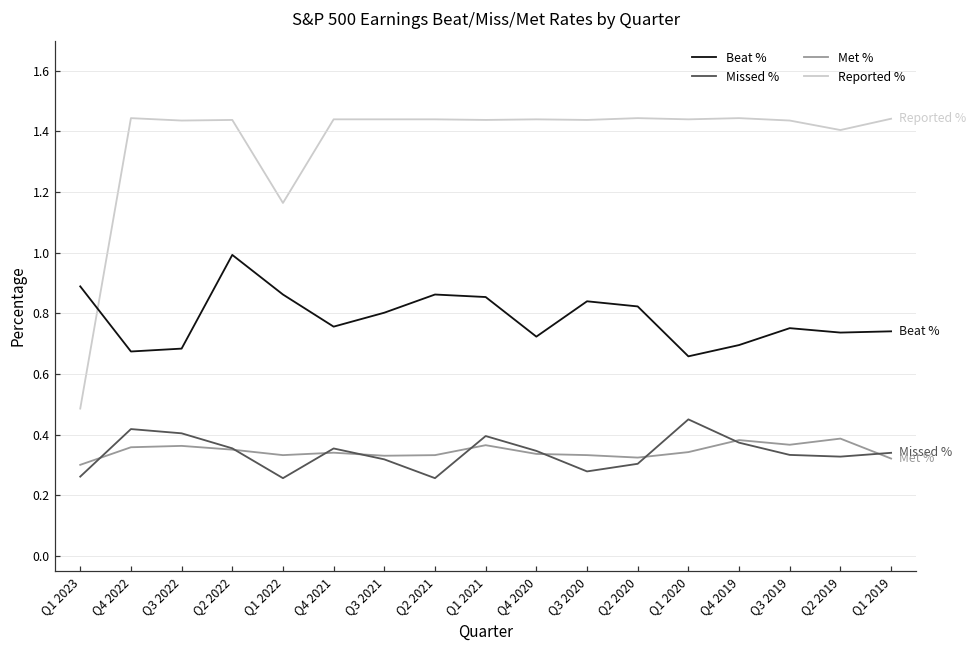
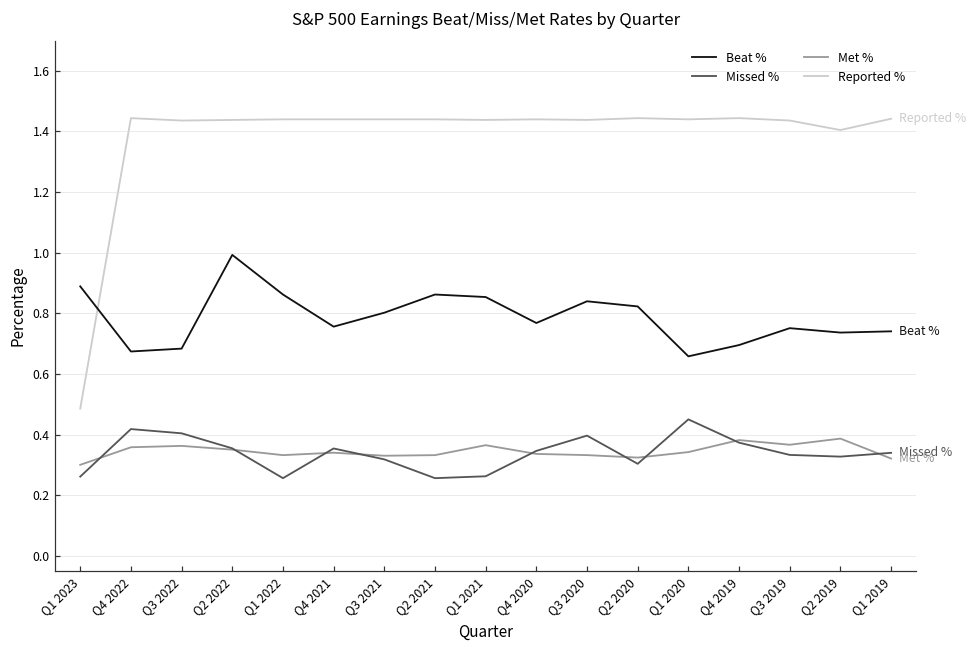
Reported %, Q1 2022: 1.16 -> 1.44
Missed %, Q1 2021: 0.40 -> 0.26
Beat %, Q4 2020: 0.72 -> 0.77
Missed %, Q3 2020: 0.28 -> 0.40
